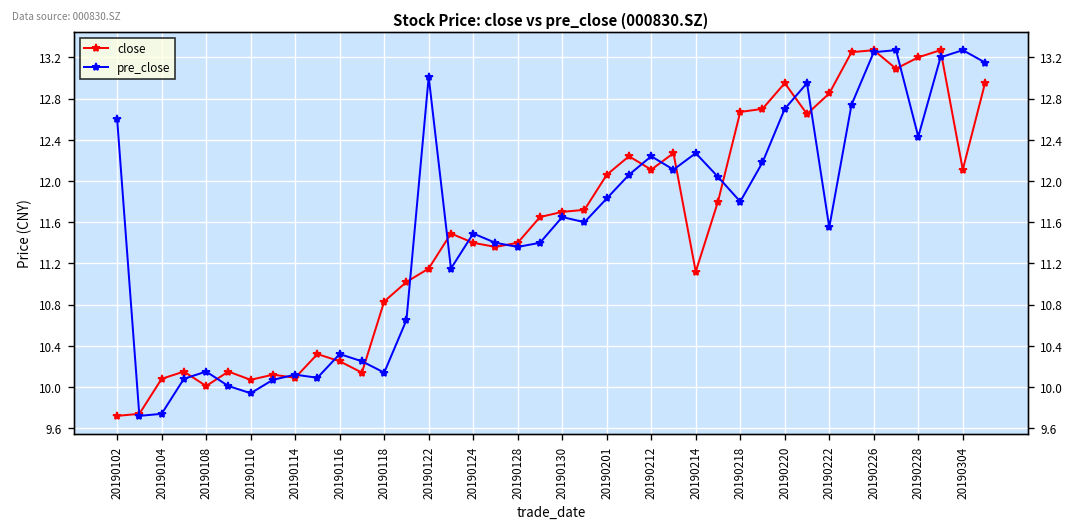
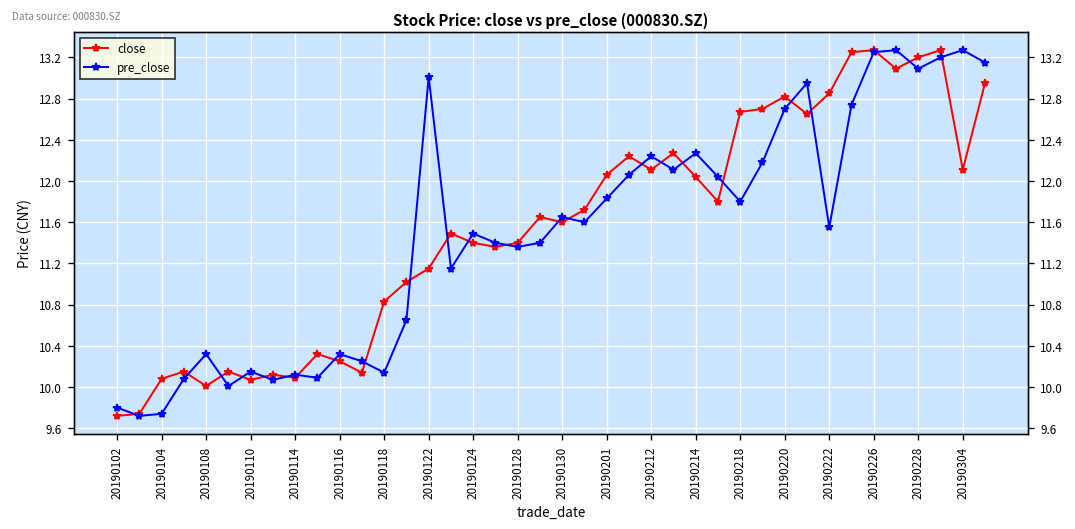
pre_close, 20190102: 12.6 -> 9.8
pre_close, 20190108: 10.2 -> 10.3
pre_close, 20190110: 9.9 -> 10.2
close, 20190130: 11.7 -> 11.6
close, 20190214: 11.1 -> 12.0
close, 20190220: 13.0 -> 12.8
pre_close, 20190228: 12.4 -> 13.1
